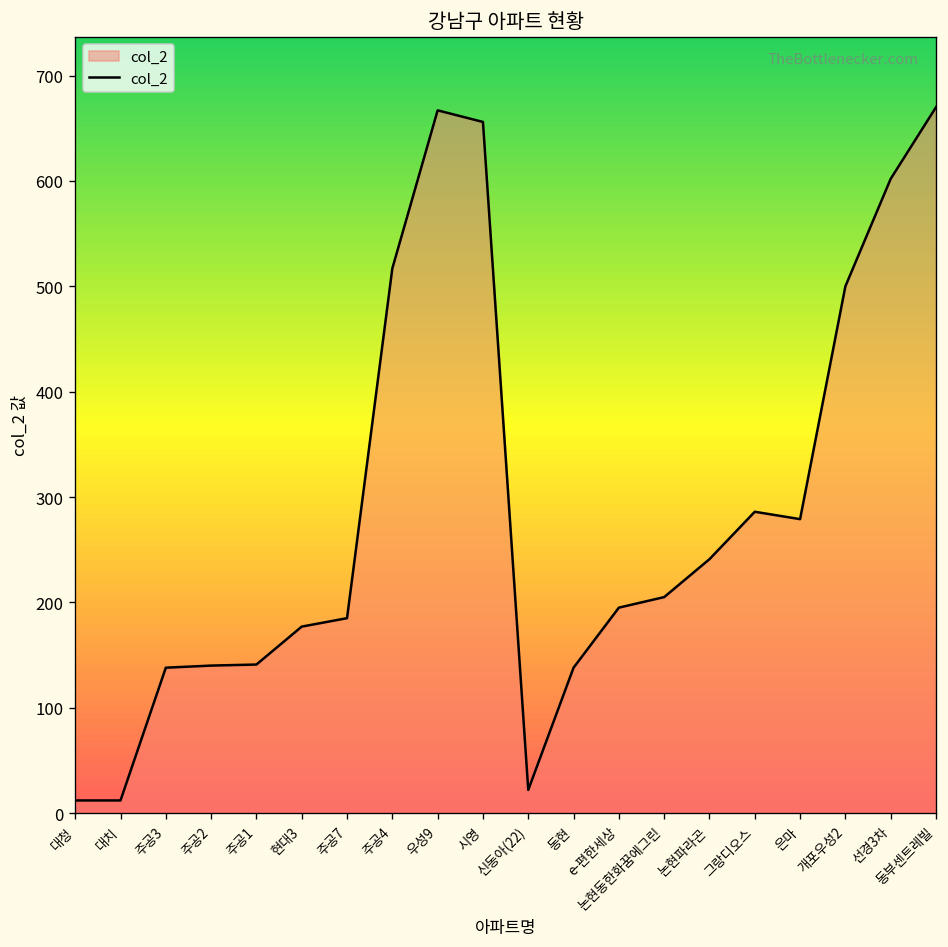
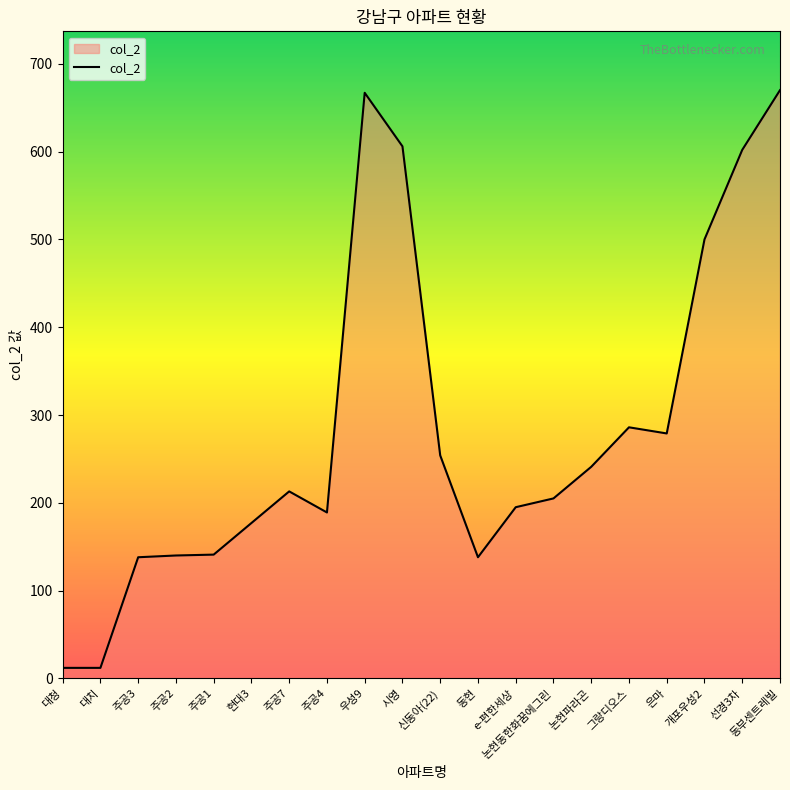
주공7: 190 -> 210
주공4: 520 -> 190
시영: 660 -> 610
신동아(22): 20 -> 250
